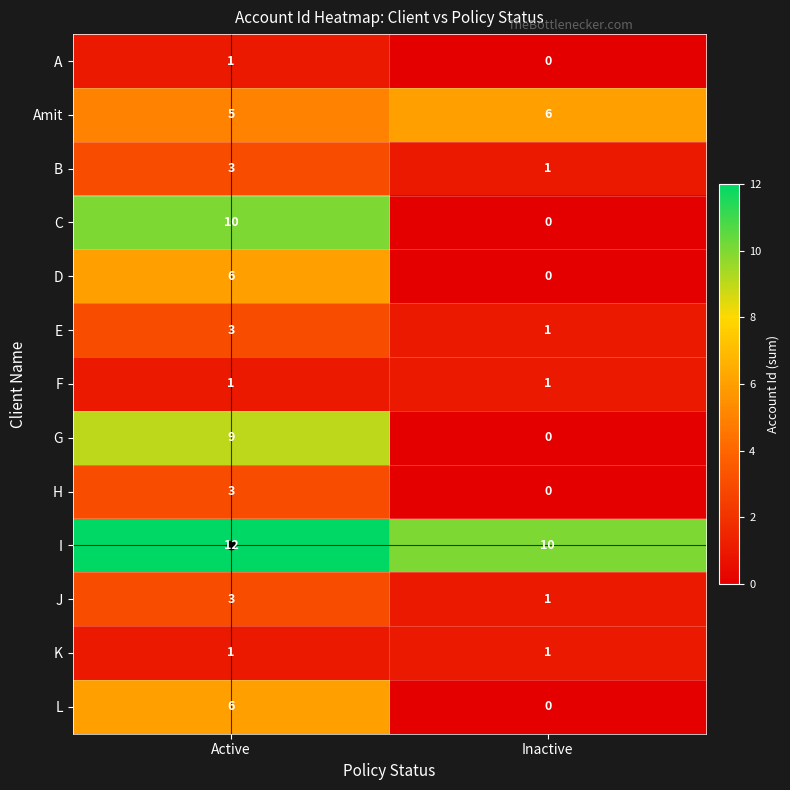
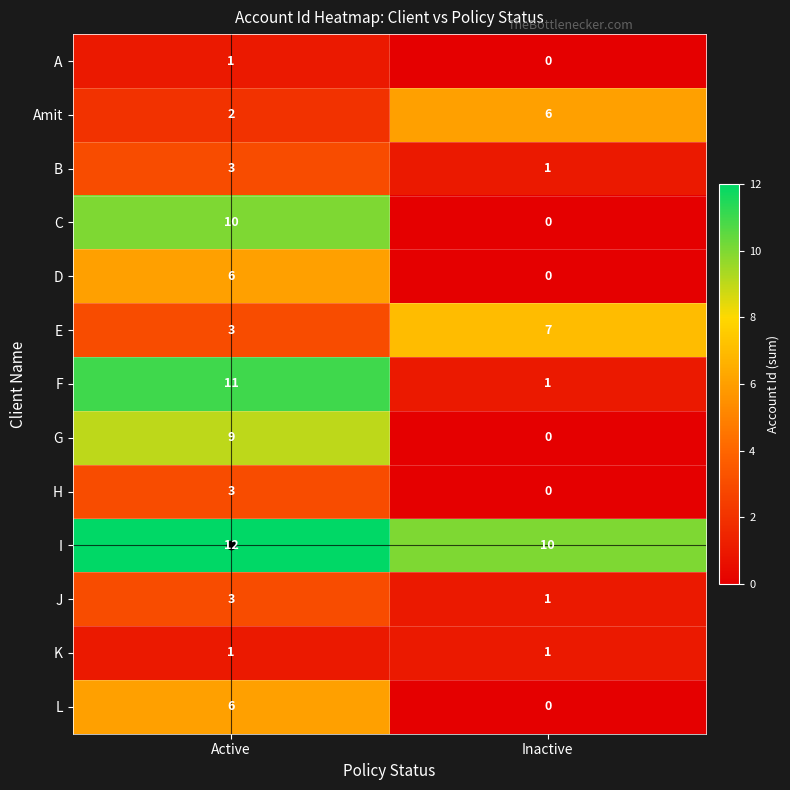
Amit, Active: 5 -> 2
E, Inactive: 1 -> 7
F, Active: 1 -> 11
